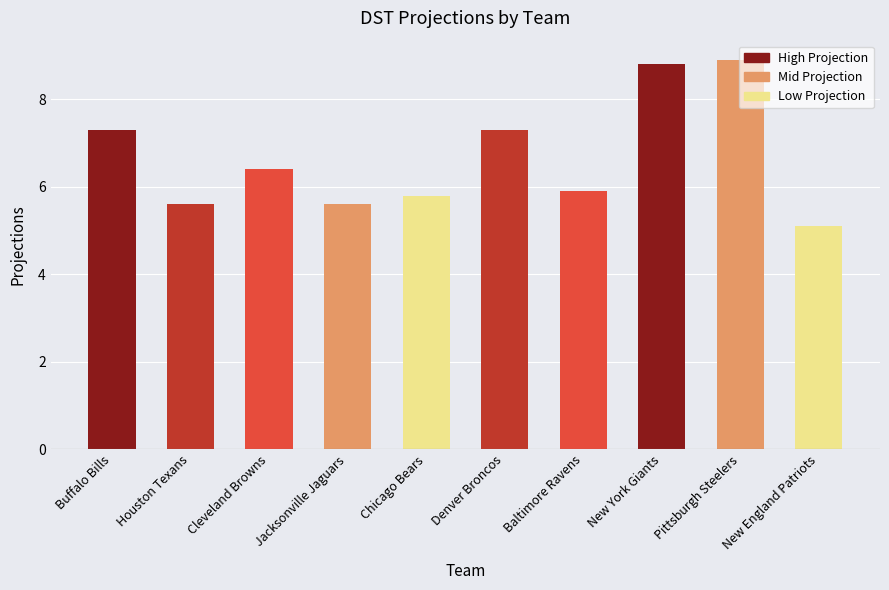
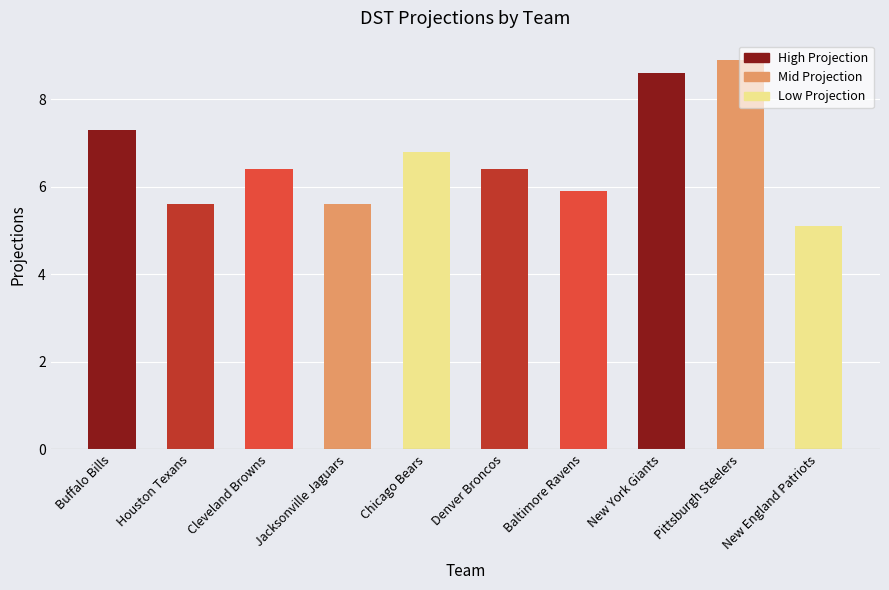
Chicago Bears: 5.8 -> 6.8
Denver Broncos: 7.3 -> 6.4
New York Giants: 8.8 -> 8.6
